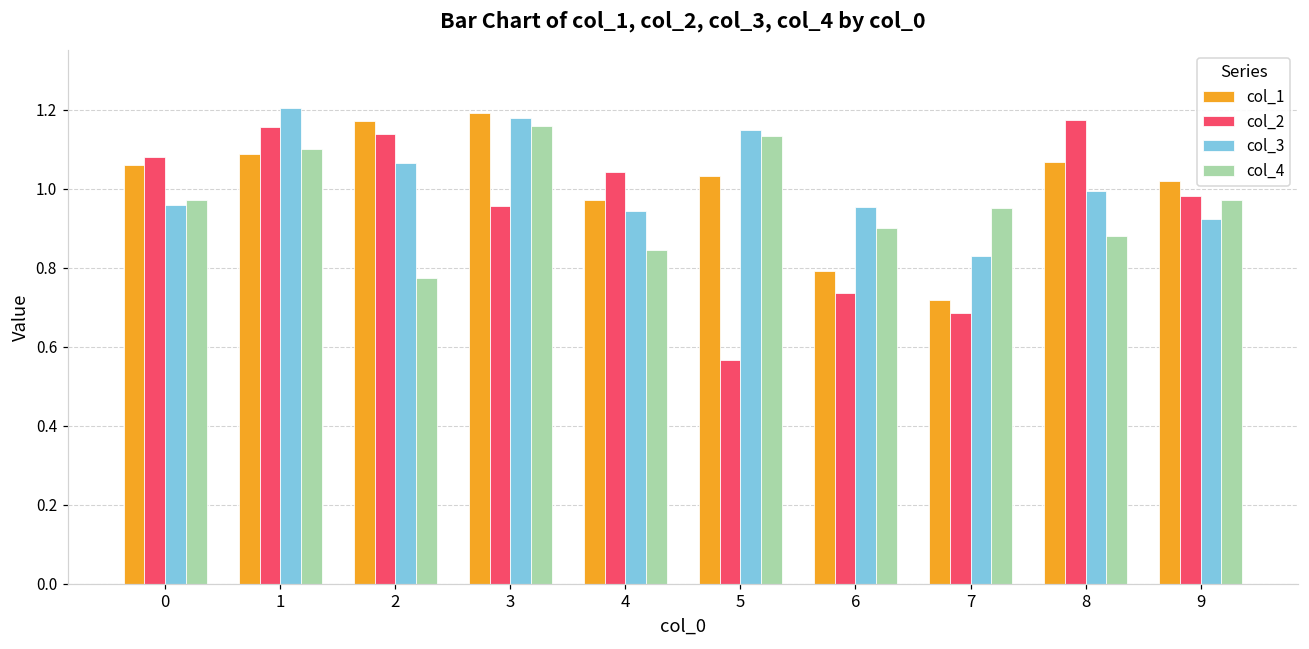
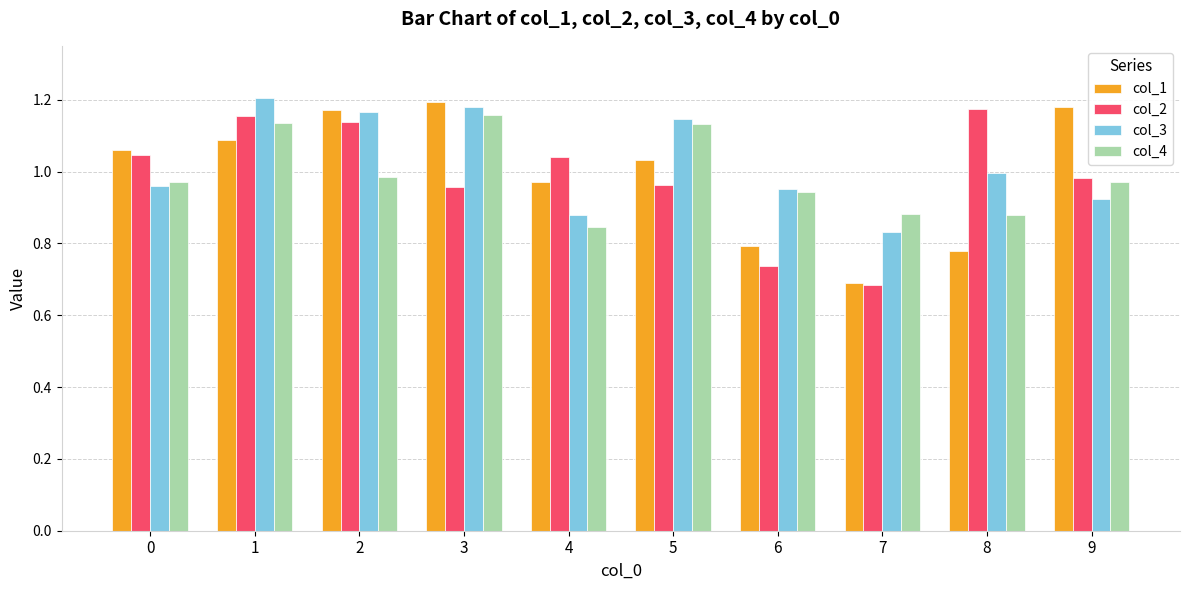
col_2, 0: 1.08 -> 1.05
col_4, 1: 1.10 -> 1.13
col_3, 2: 1.07 -> 1.17
col_4, 2: 0.77 -> 0.99
col_3, 4: 0.94 -> 0.88
col_2, 5: 0.57 -> 0.96
col_4, 6: 0.90 -> 0.94
col_1, 7: 0.72 -> 0.69
col_4, 7: 0.95 -> 0.88
col_1, 8: 1.07 -> 0.78
col_1, 9: 1.02 -> 1.18
